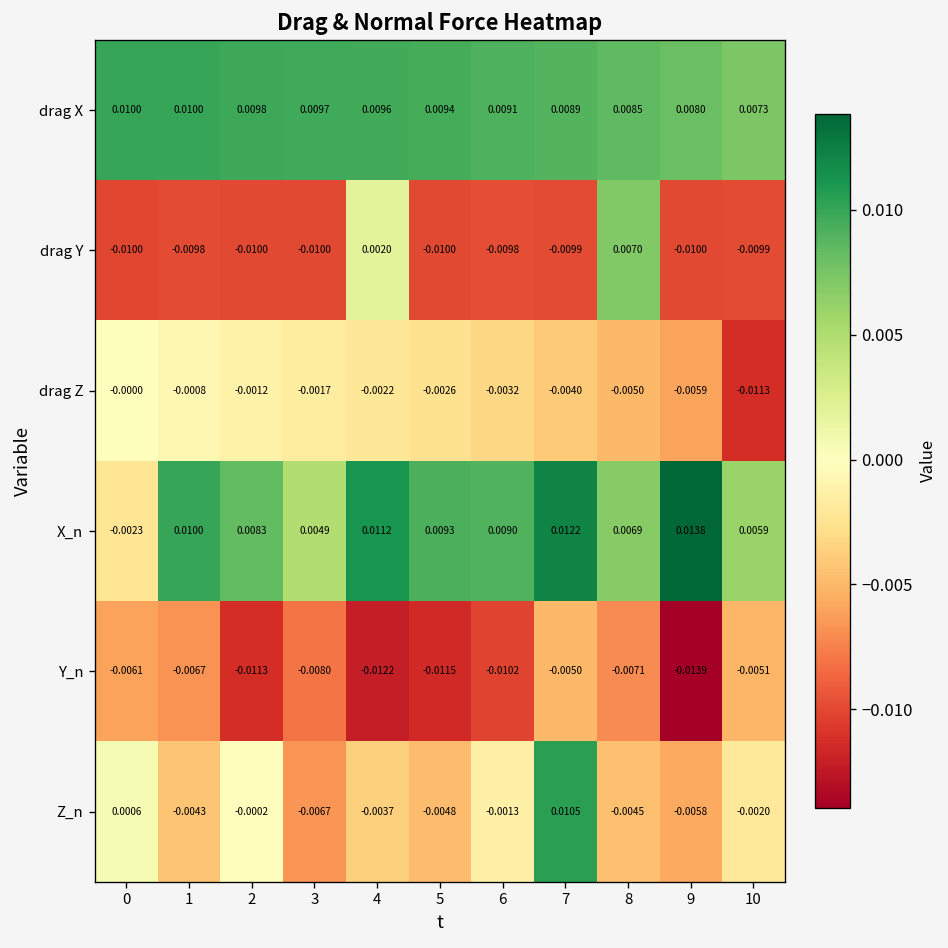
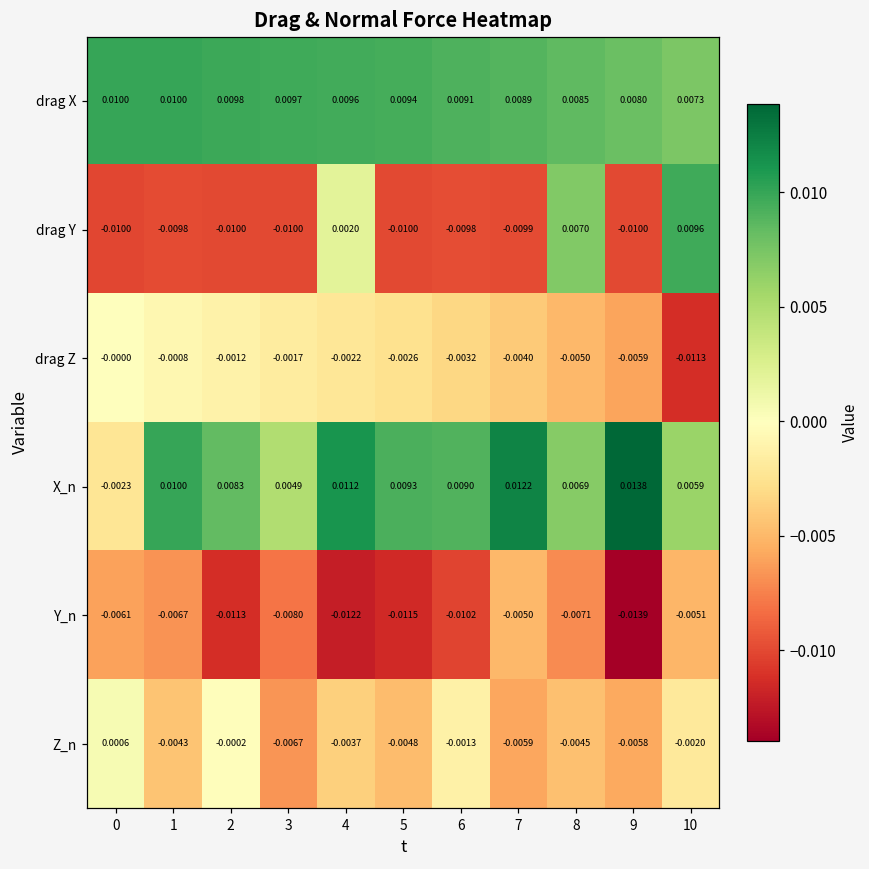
drag Y, 10: -0.0099 -> 0.0096
Z_n, 7: 0.0105 -> -0.0059
